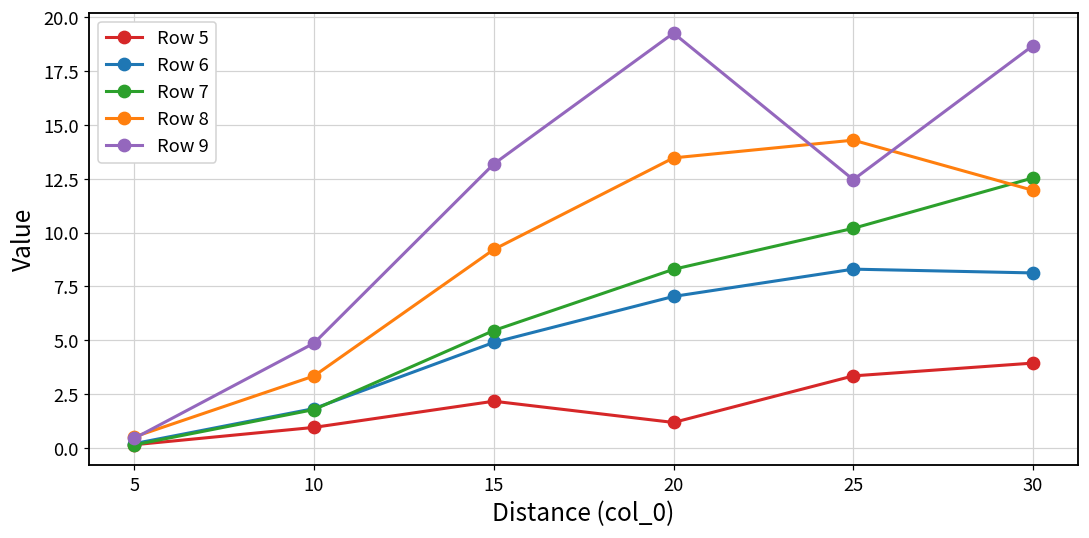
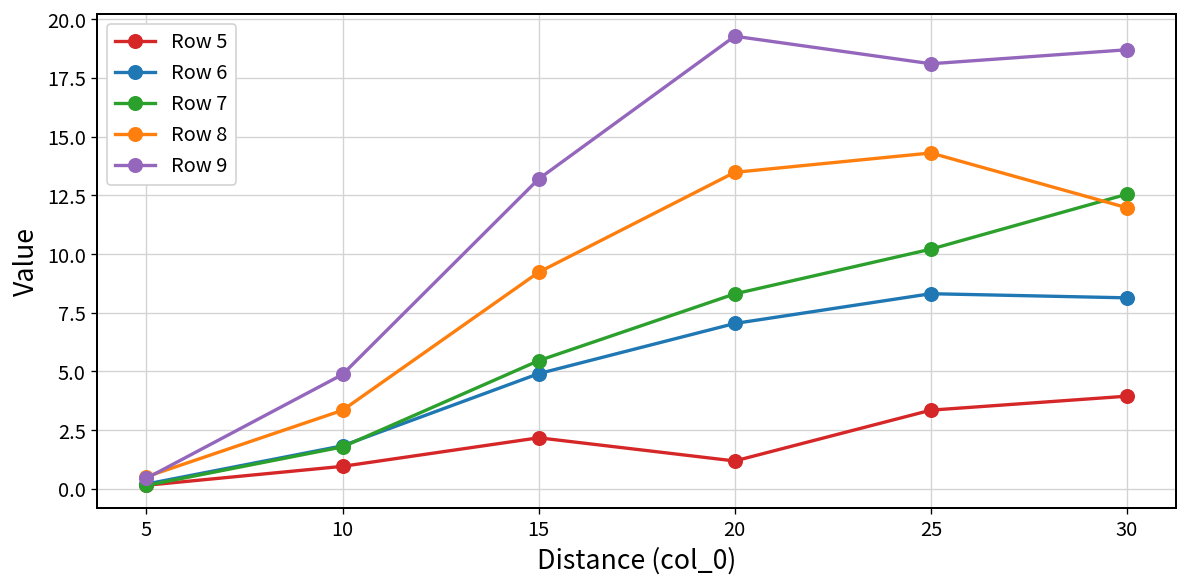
Row 9, 25: 12.5 -> 18.1
